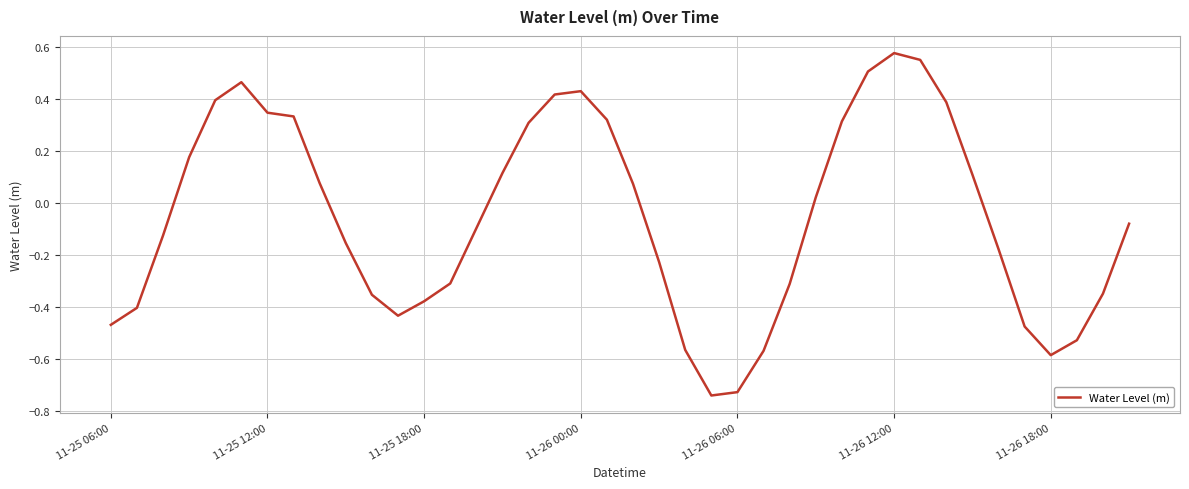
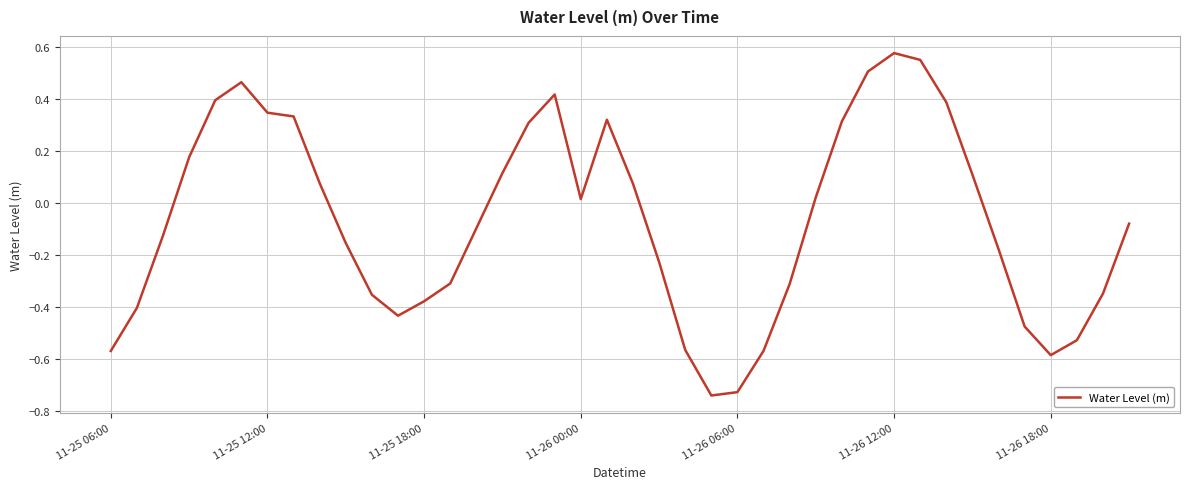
11-25 06:00: -0.47 -> -0.57
11-26 00:00: 0.43 -> 0.01
